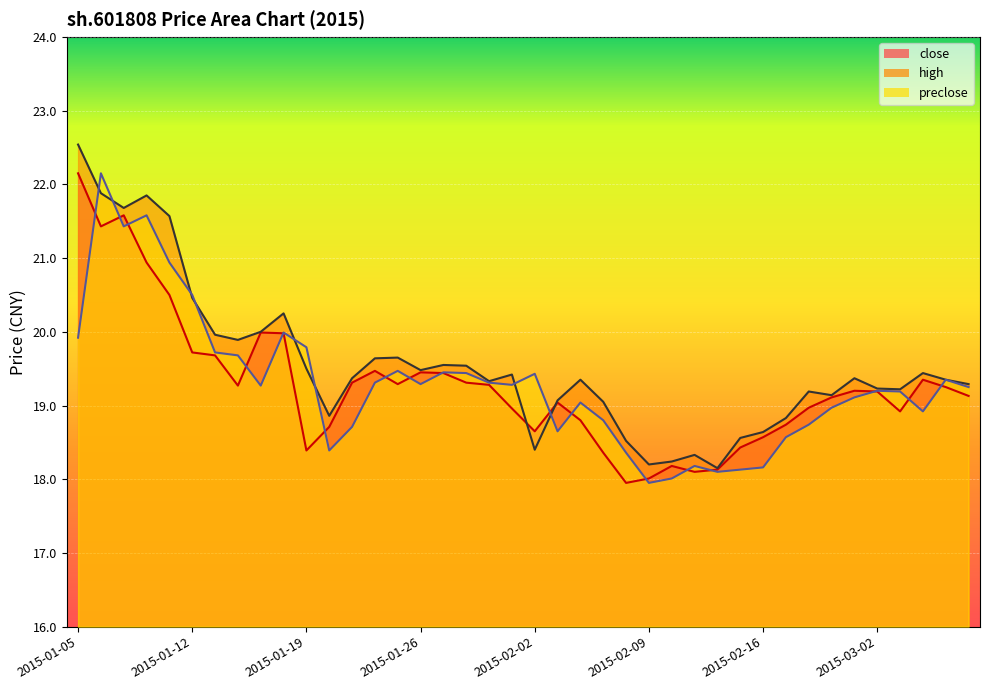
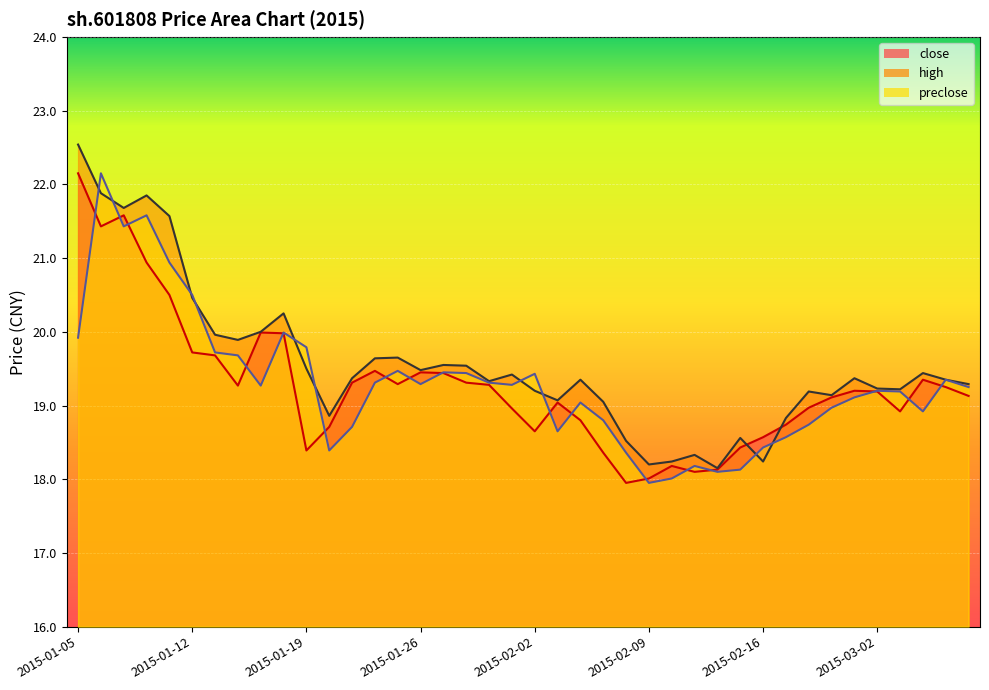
high, 2015-02-02: 18.4 -> 19.2
high, 2015-02-16: 18.6 -> 18.2
preclose, 2015-02-16: 18.2 -> 18.4
